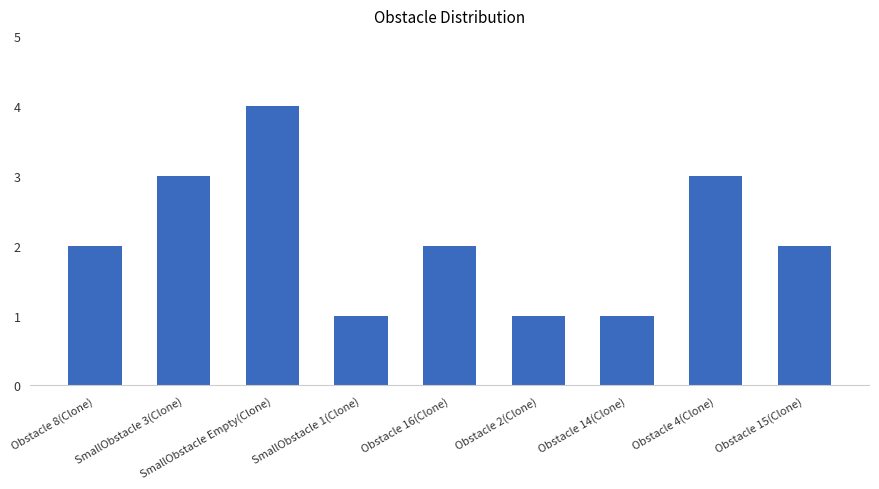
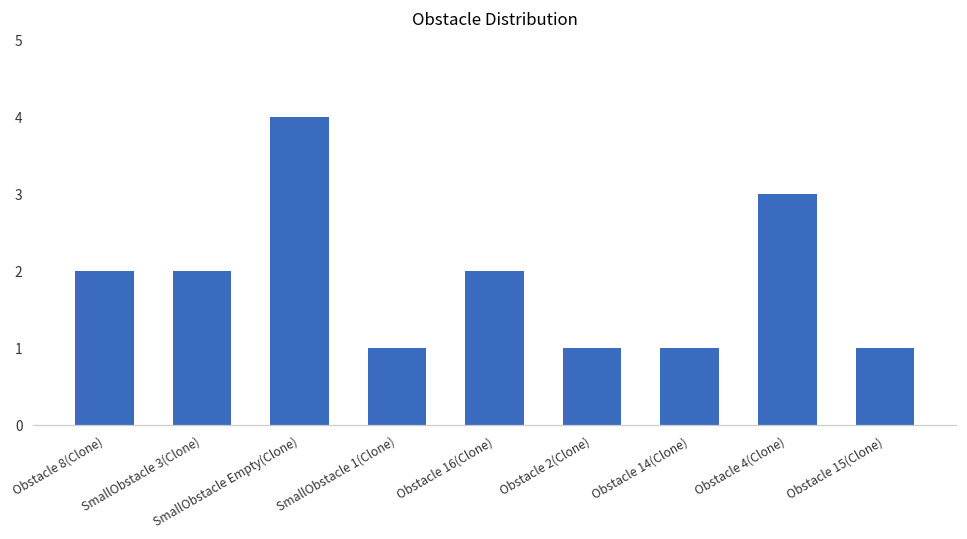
SmallObstacle 3(Clone): 3 -> 2
Obstacle 15(Clone): 2 -> 1
